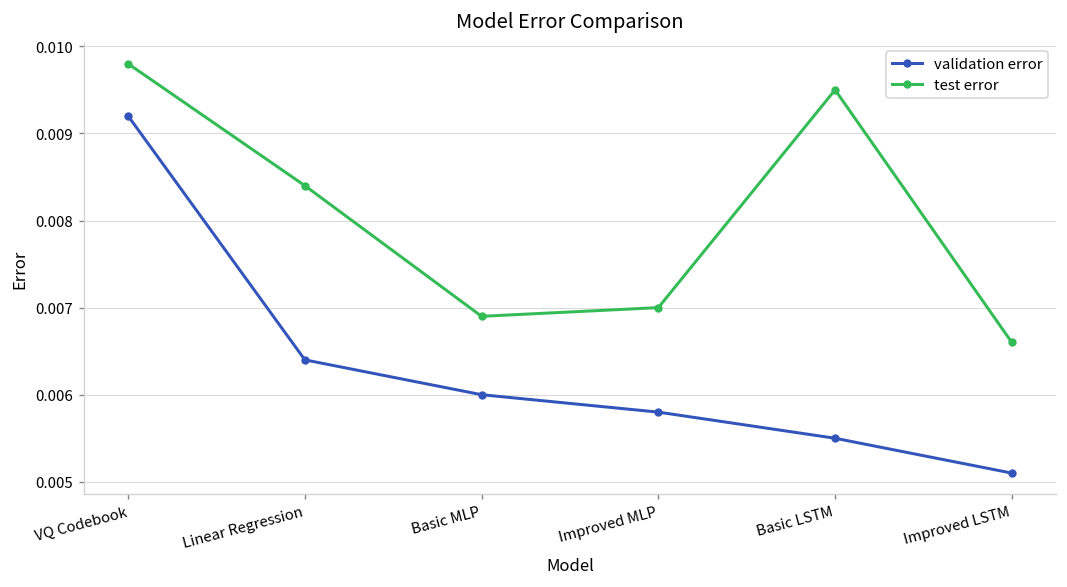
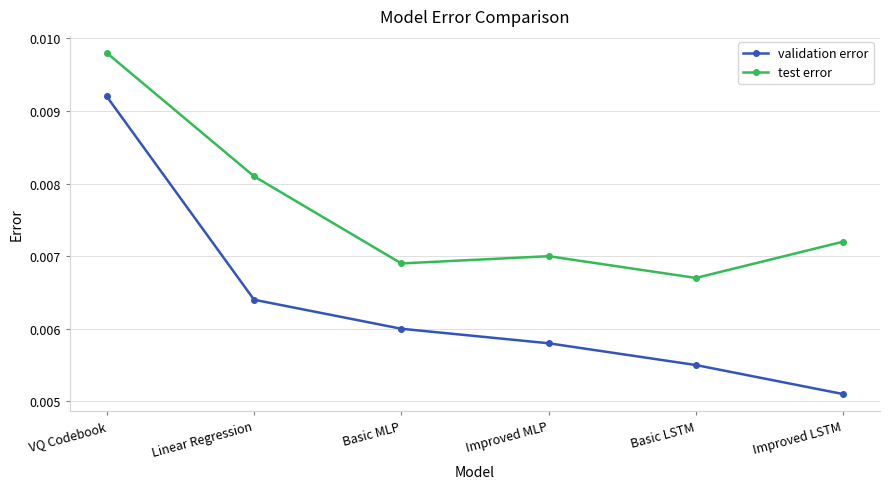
test error, Linear Regression: 0.0084 -> 0.0081
test error, Basic LSTM: 0.0095 -> 0.0067
test error, Improved LSTM: 0.0066 -> 0.0072
